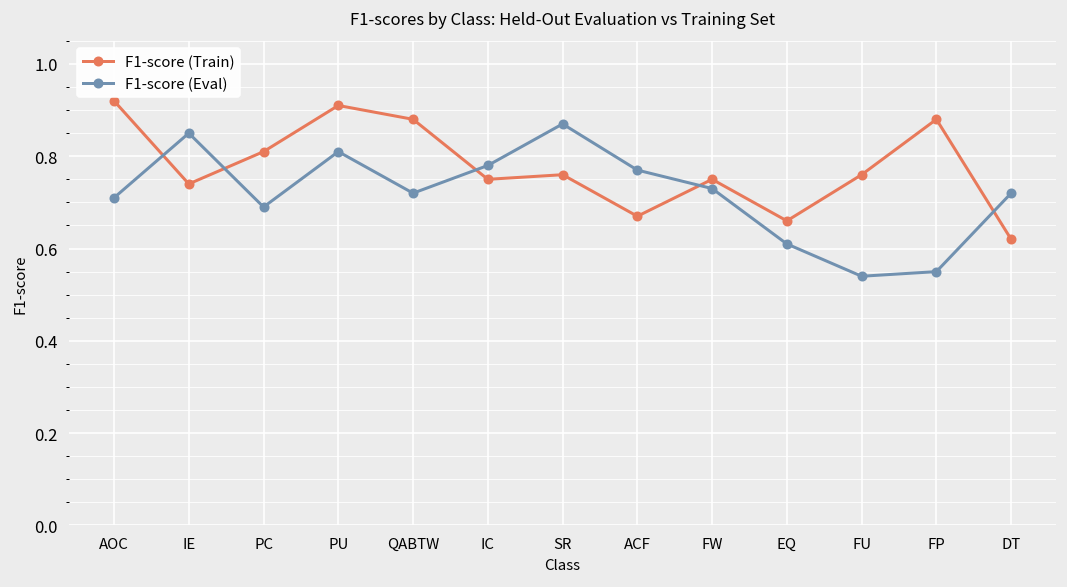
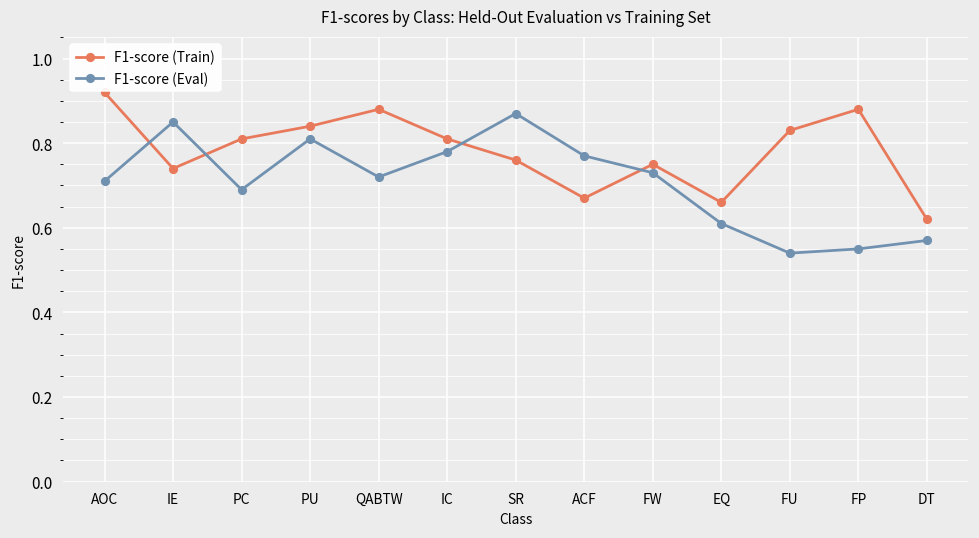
F1-score (Train), PU: 0.91 -> 0.84
F1-score (Train), IC: 0.75 -> 0.81
F1-score (Train), FU: 0.76 -> 0.83
F1-score (Eval), DT: 0.72 -> 0.57
